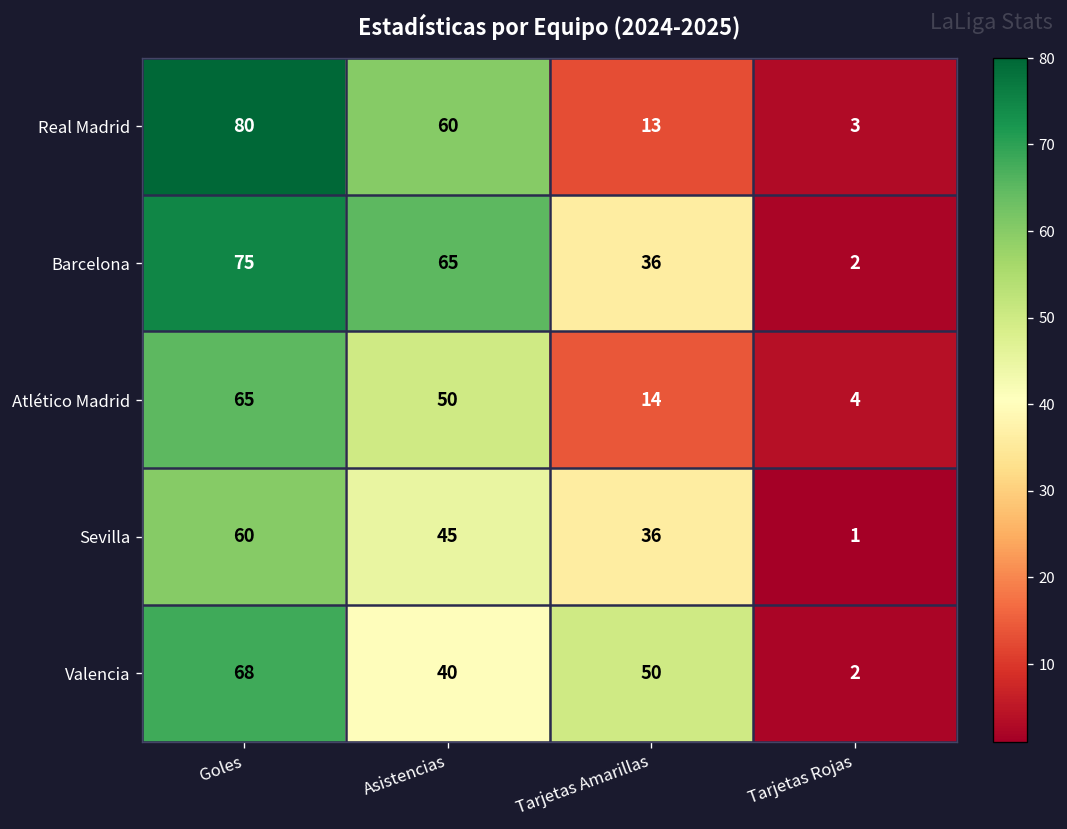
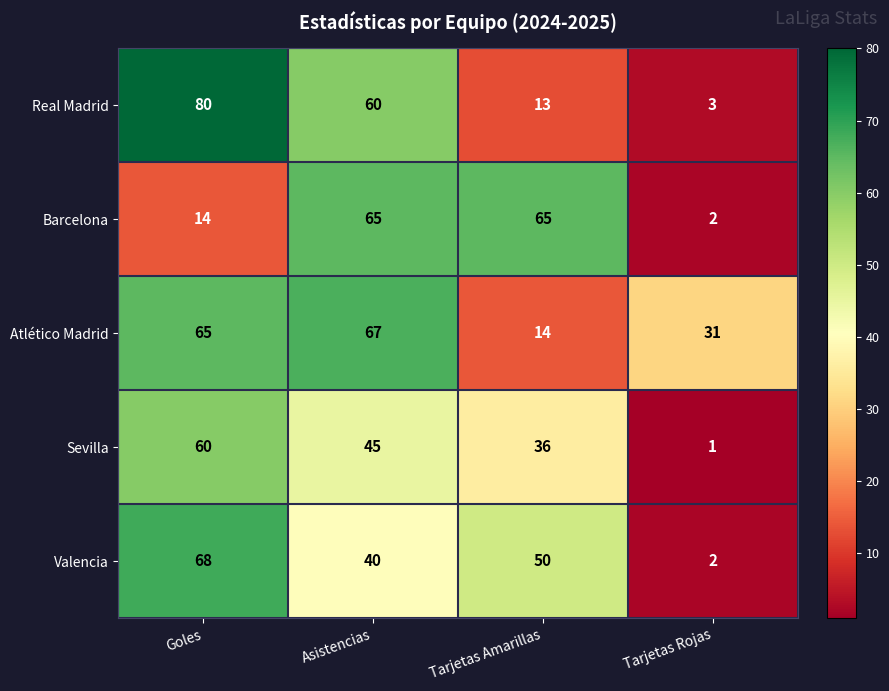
Barcelona, Goles: 75 -> 14
Barcelona, Tarjetas Amarillas: 36 -> 65
Atlético Madrid, Asistencias: 50 -> 67
Atlético Madrid, Tarjetas Rojas: 4 -> 31
